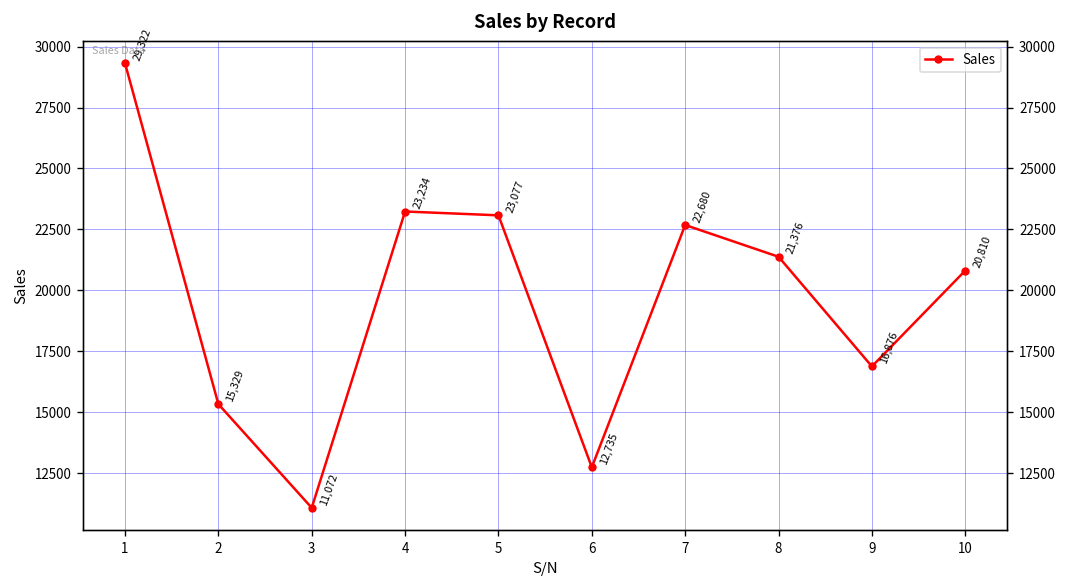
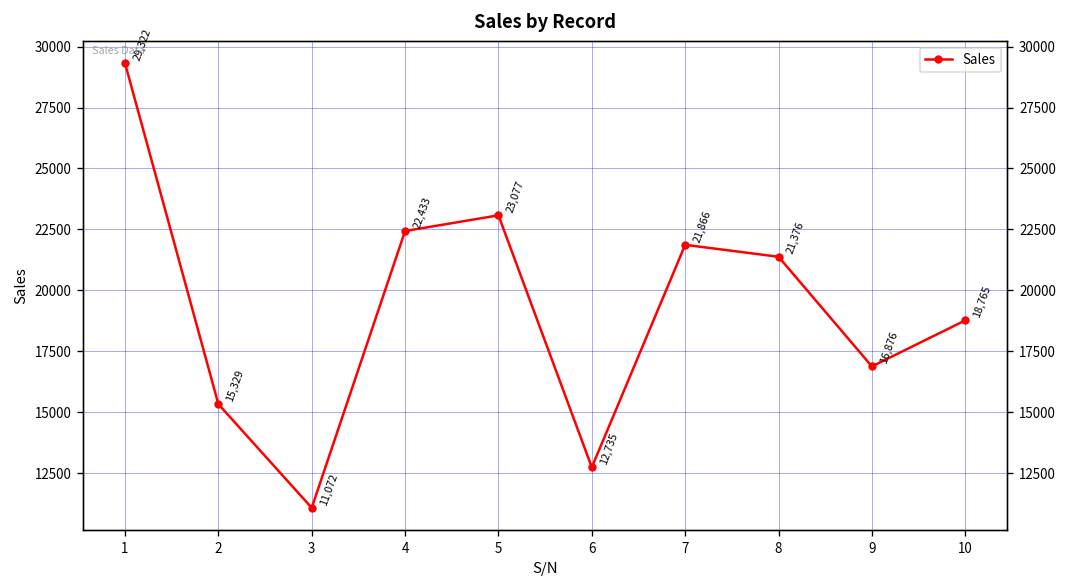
4: 23,234 -> 22,433
7: 22,680 -> 21,866
10: 20,810 -> 18,765
